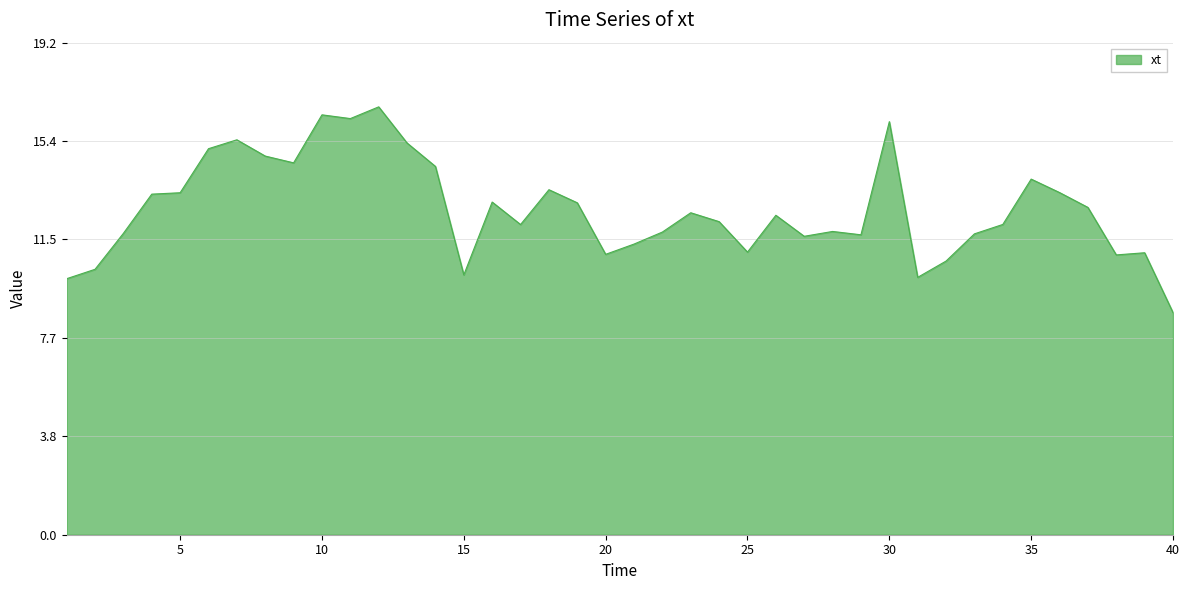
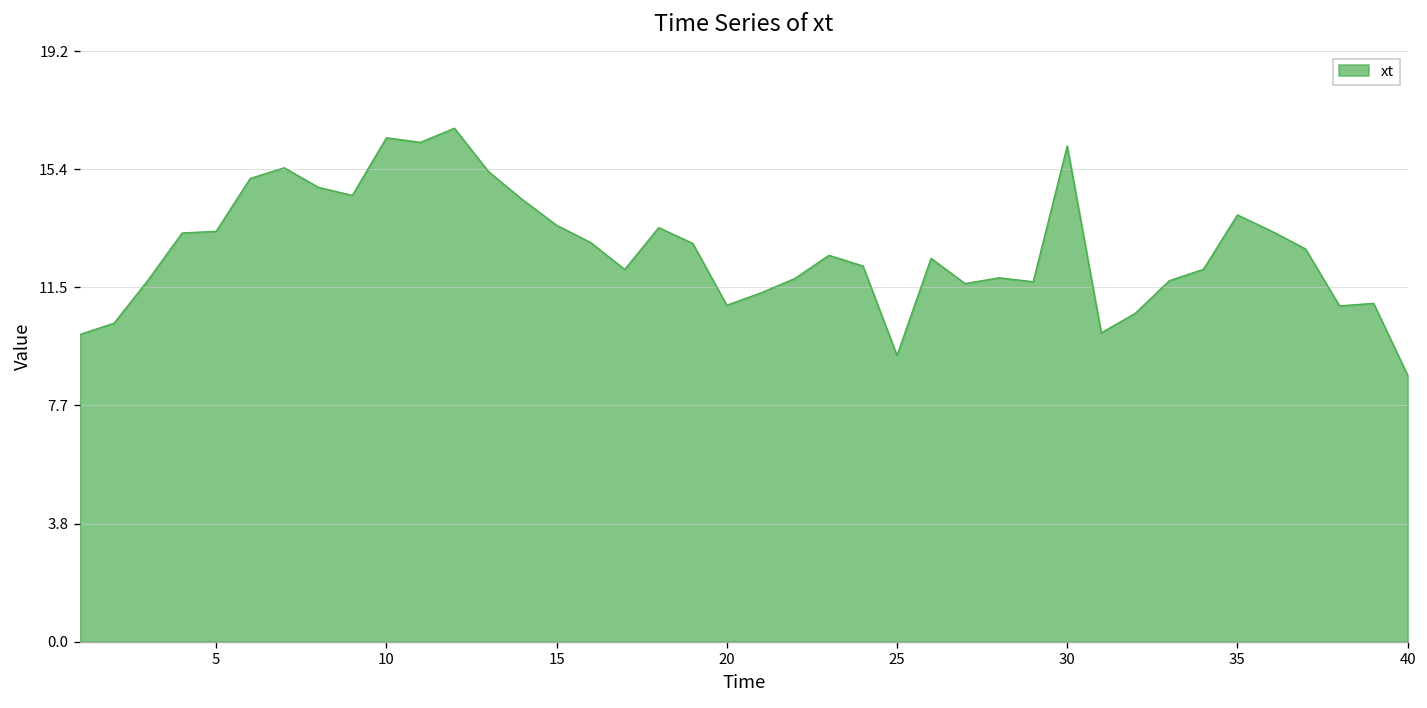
15: 10.1 -> 13.6
25: 11.0 -> 9.3
